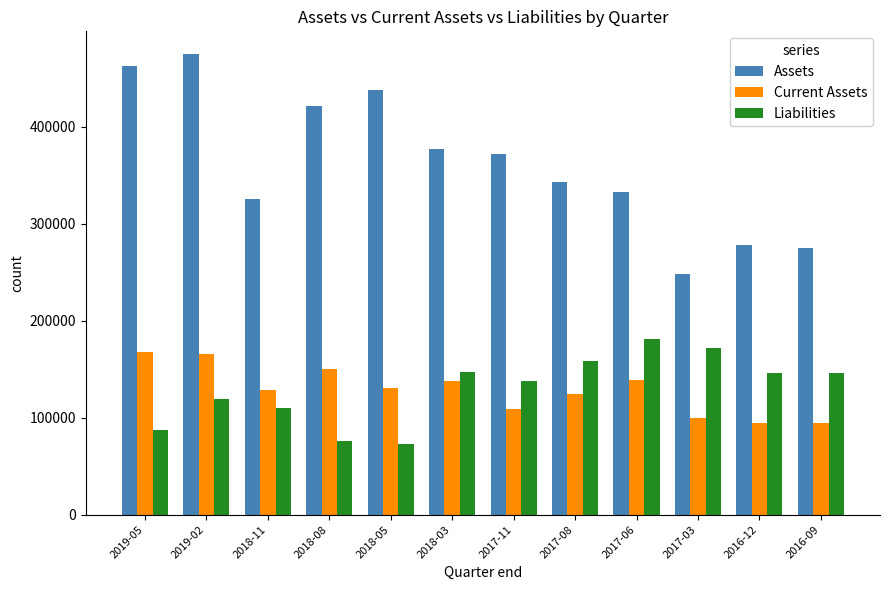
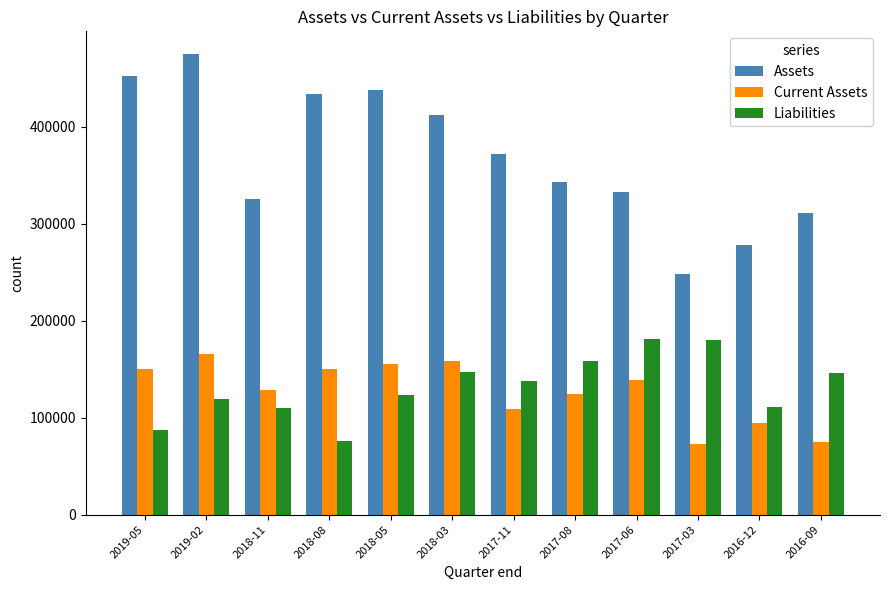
Assets, 2019-05: 460000 -> 450000
Current Assets, 2019-05: 170000 -> 150000
Assets, 2018-08: 420000 -> 430000
Current Assets, 2018-05: 130000 -> 150000
Liabilities, 2018-05: 70000 -> 120000
Assets, 2018-03: 380000 -> 410000
Current Assets, 2018-03: 140000 -> 160000
Current Assets, 2017-03: 100000 -> 70000
Liabilities, 2017-03: 170000 -> 180000
Liabilities, 2016-12: 150000 -> 110000
Assets, 2016-09: 280000 -> 310000
Current Assets, 2016-09: 90000 -> 80000
